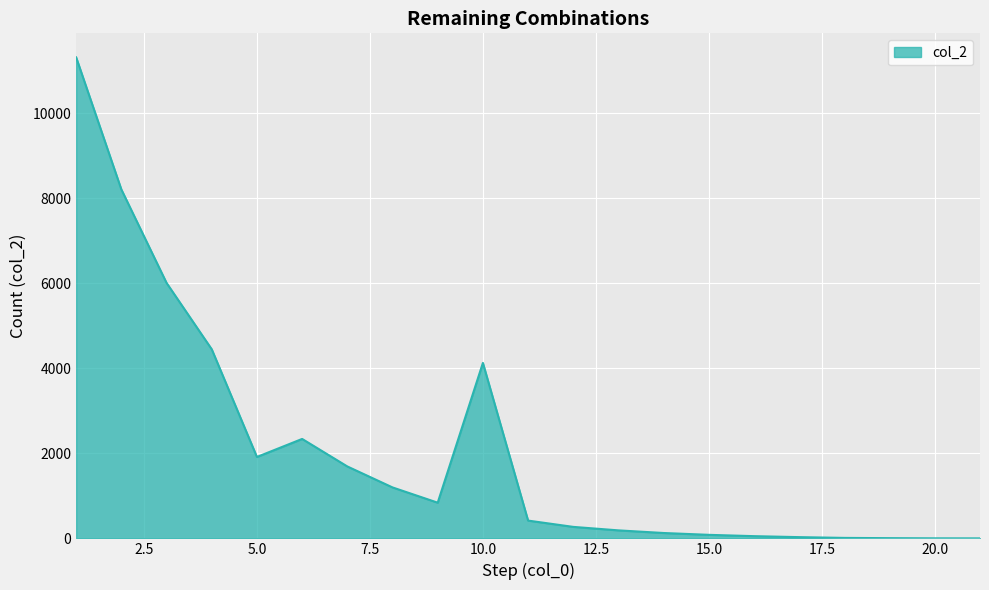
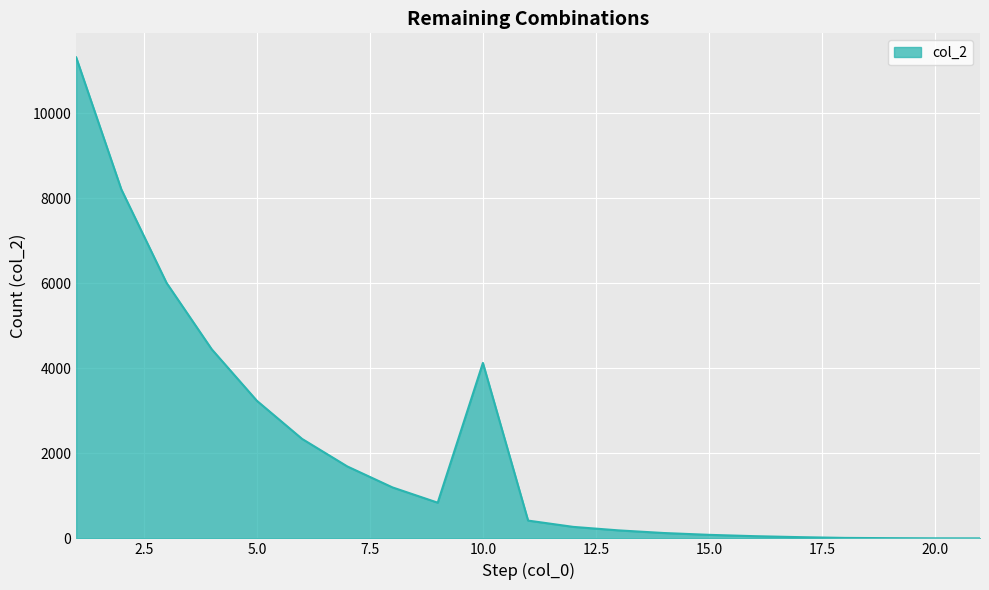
5.0: 1900 -> 3200
